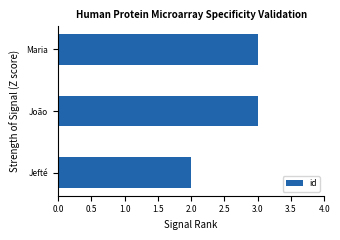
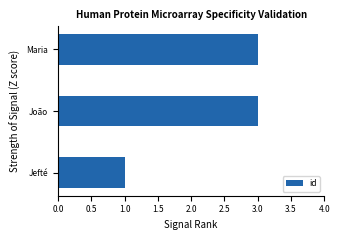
Jefté: 2 -> 1
